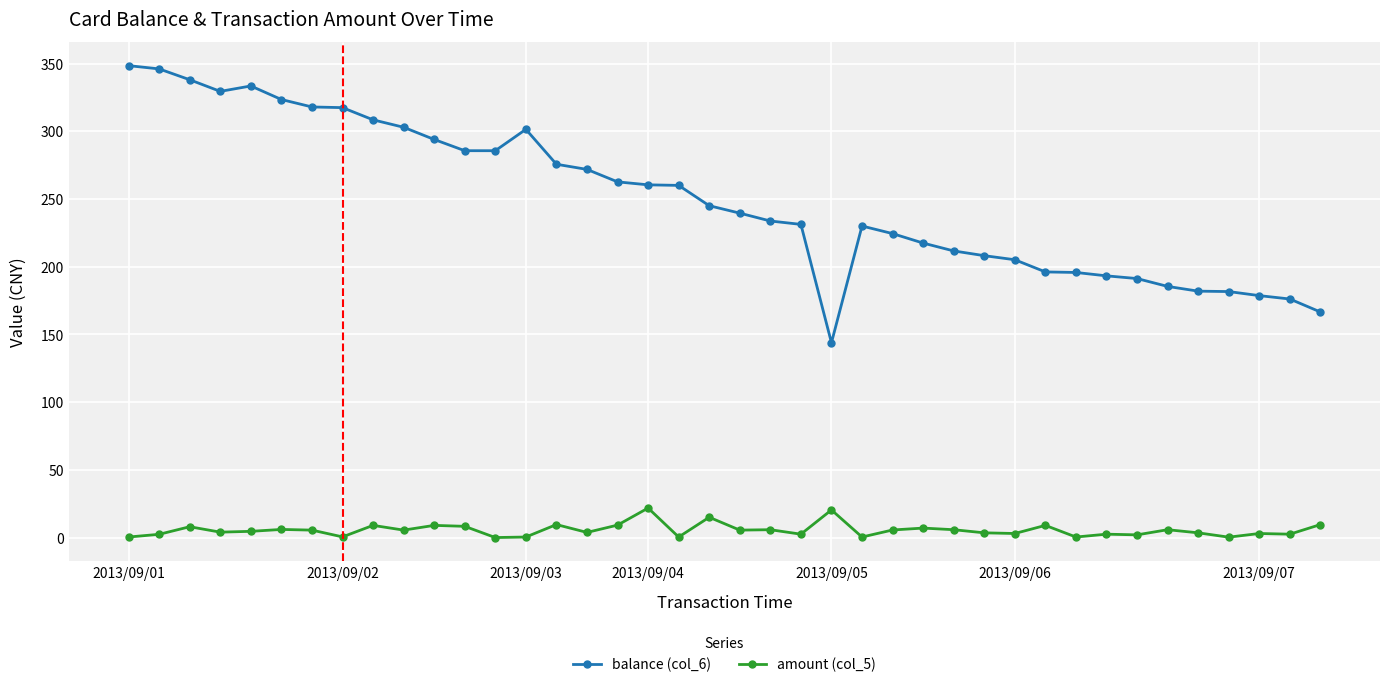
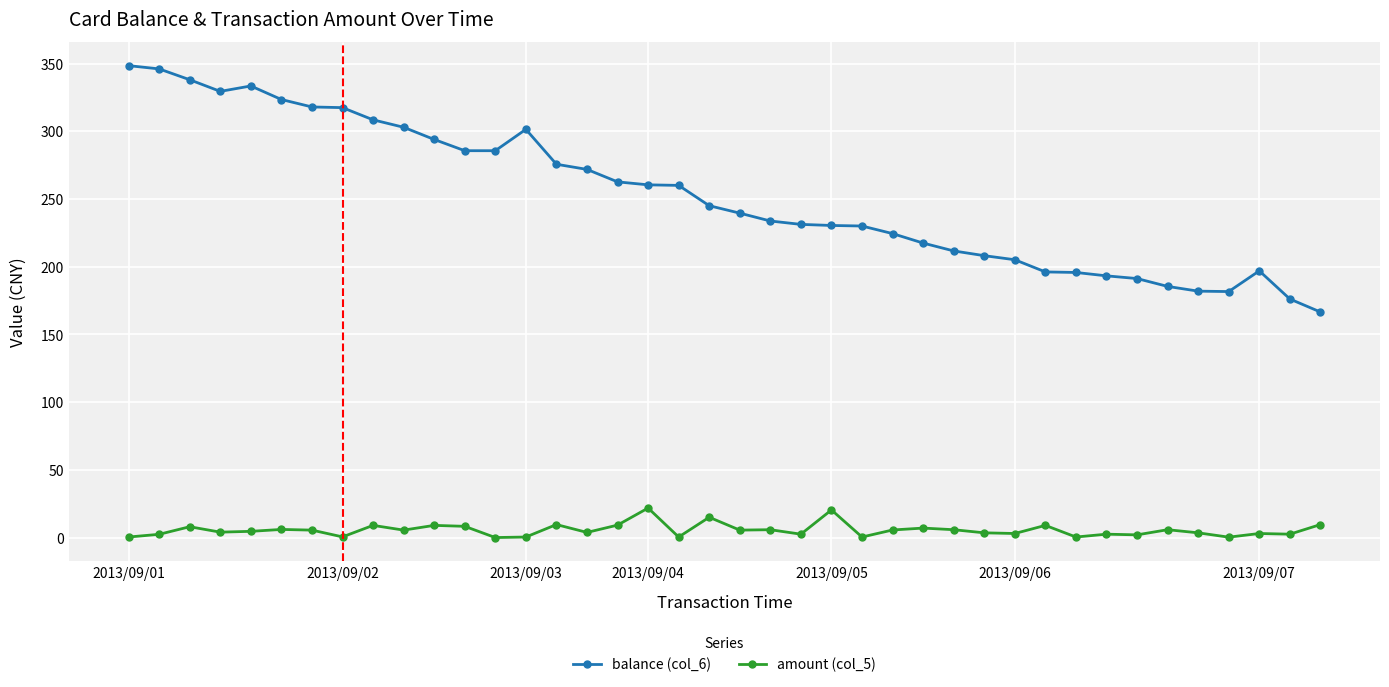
balance (col_6), 2013/09/05: 144 -> 230
balance (col_6), 2013/09/07: 179 -> 197
